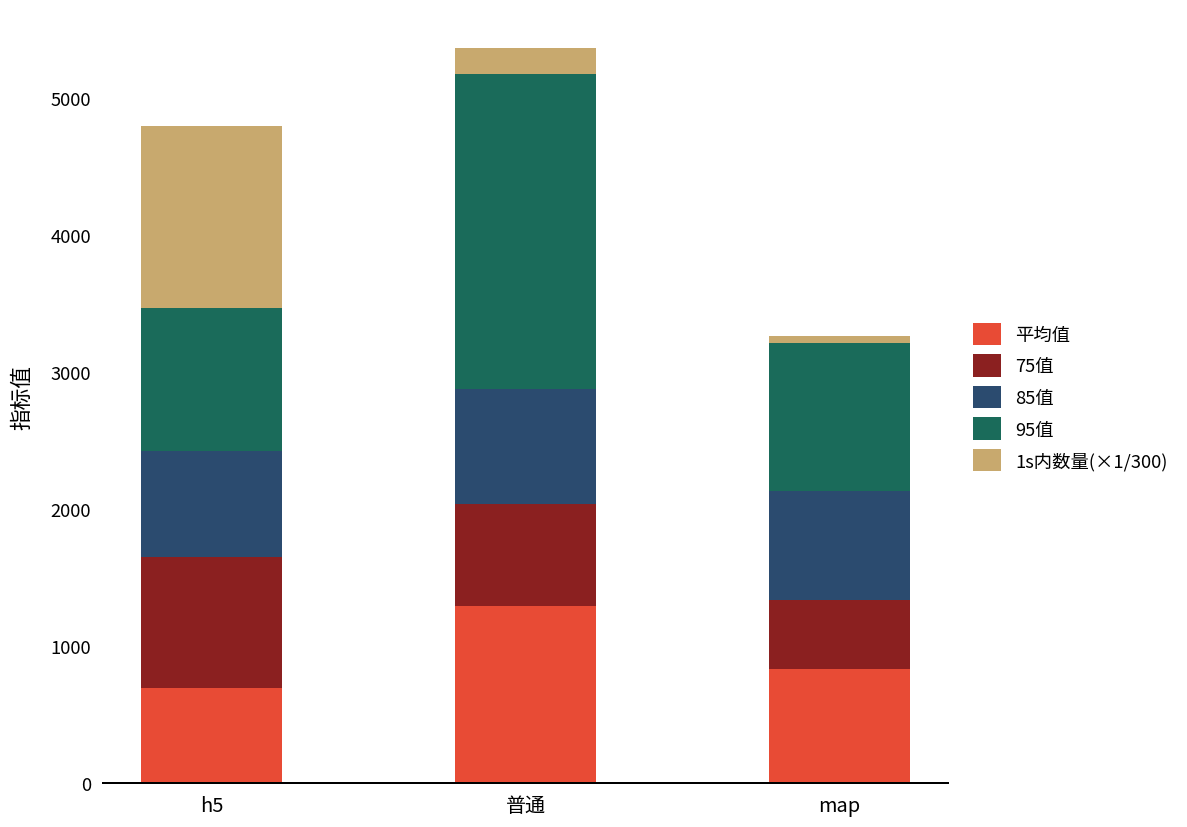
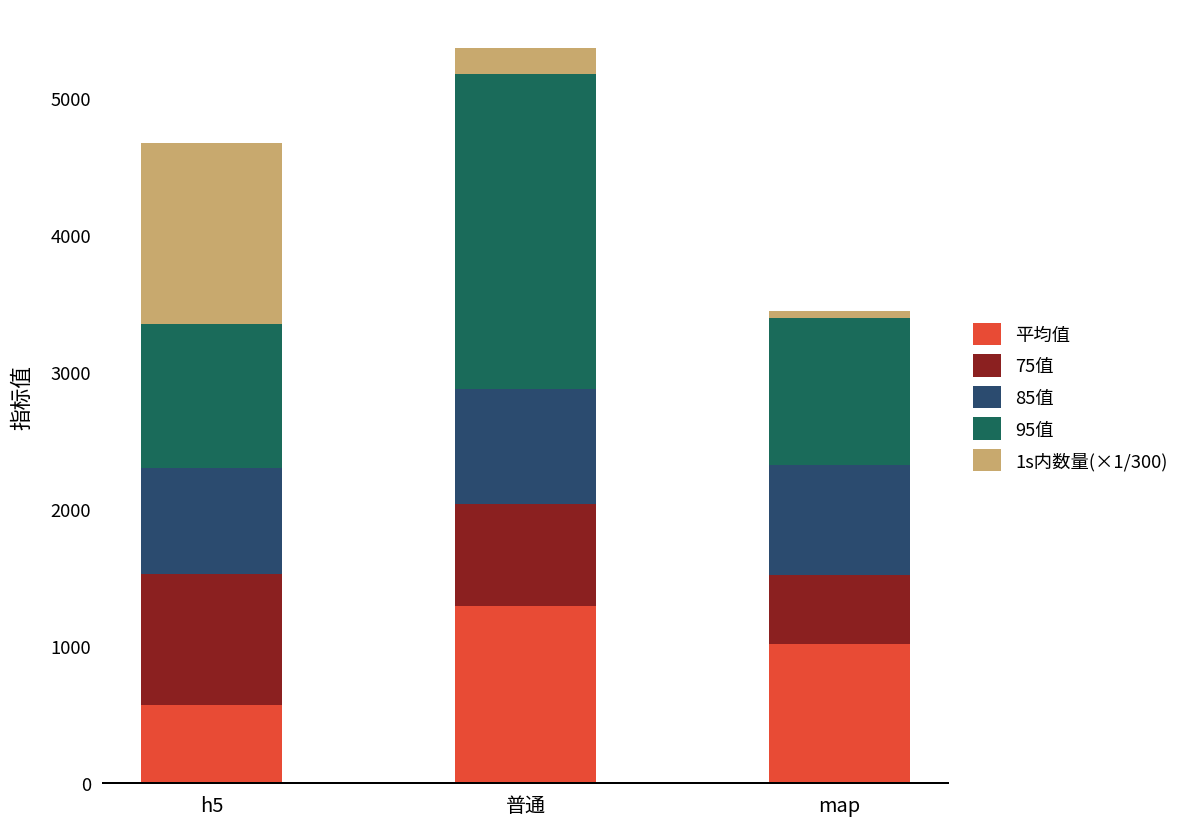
平均值, h5: 690 -> 570
平均值, map: 830 -> 1020
